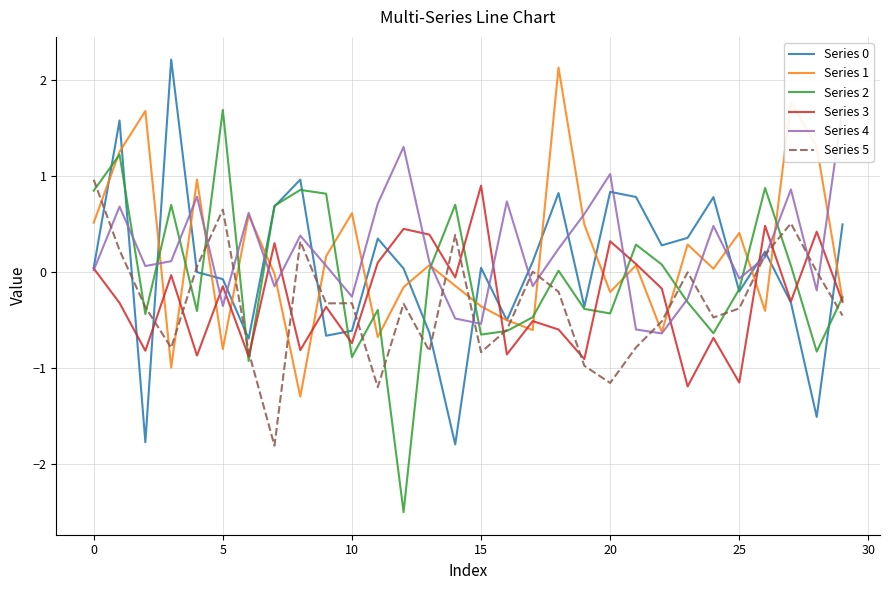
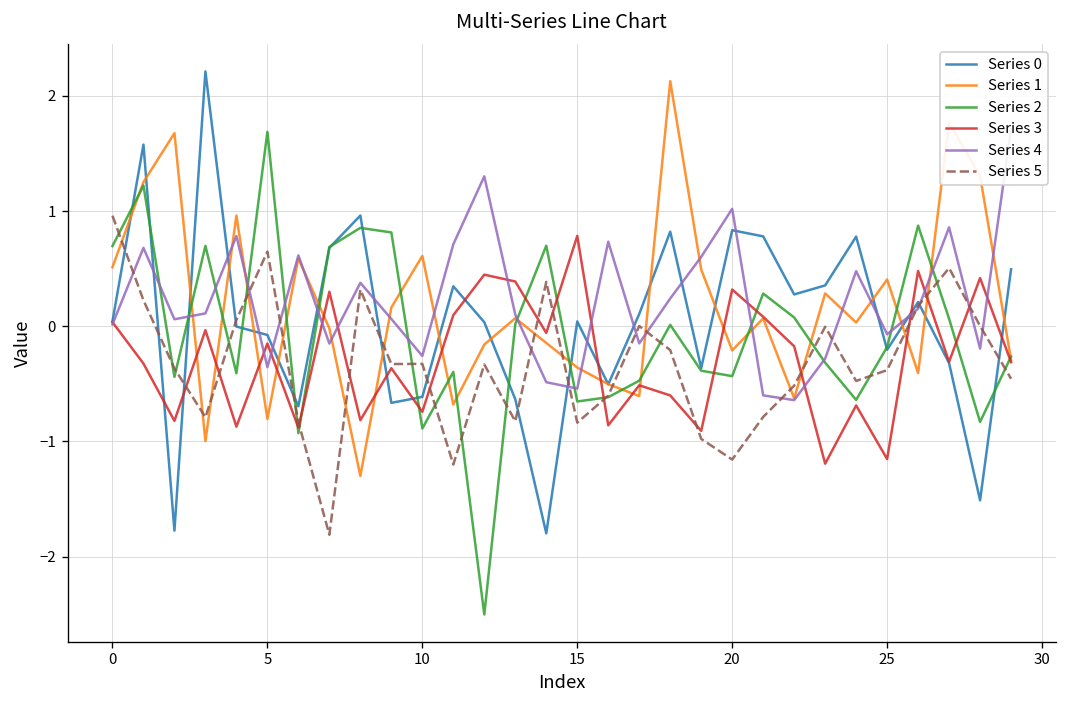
Series 2, 0: 0.8 -> 0.7
Series 3, 15: 0.9 -> 0.8
